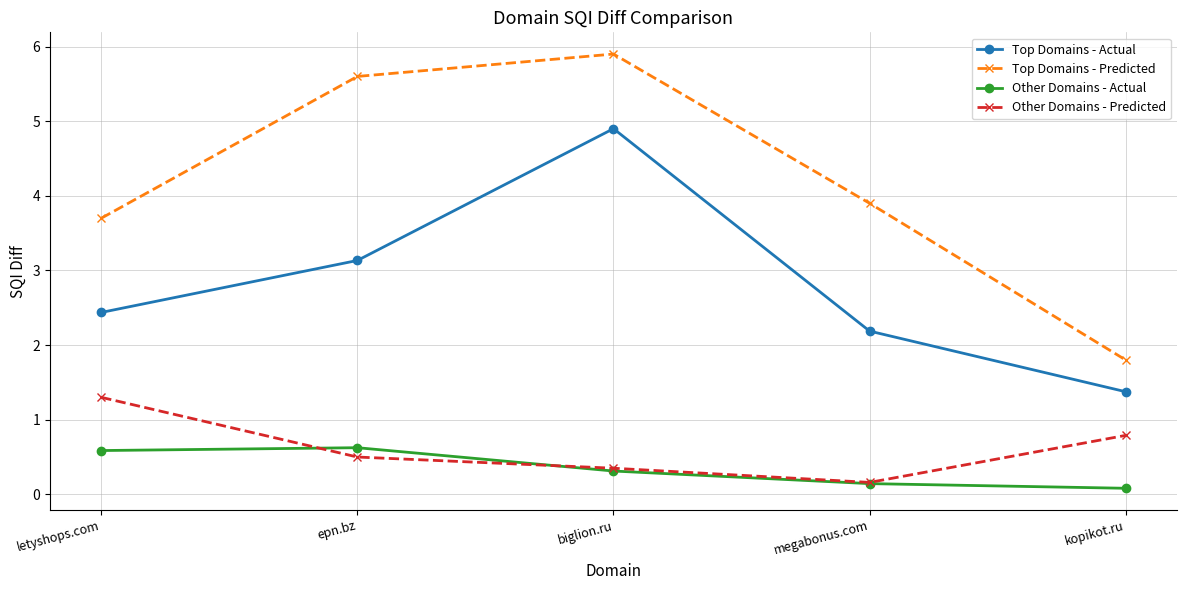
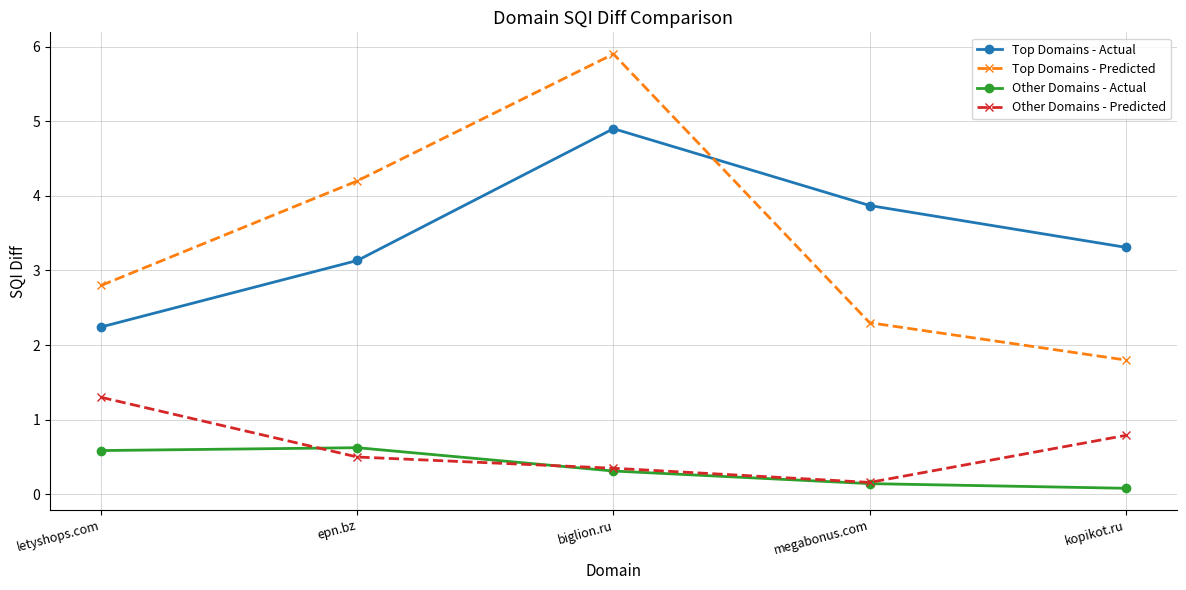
Top Domains - Actual, letyshops.com: 2.4 -> 2.2
Top Domains - Predicted, letyshops.com: 3.7 -> 2.8
Top Domains - Predicted, epn.bz: 5.6 -> 4.2
Top Domains - Actual, megabonus.com: 2.2 -> 3.9
Top Domains - Predicted, megabonus.com: 3.9 -> 2.3
Top Domains - Actual, kopikot.ru: 1.4 -> 3.3
